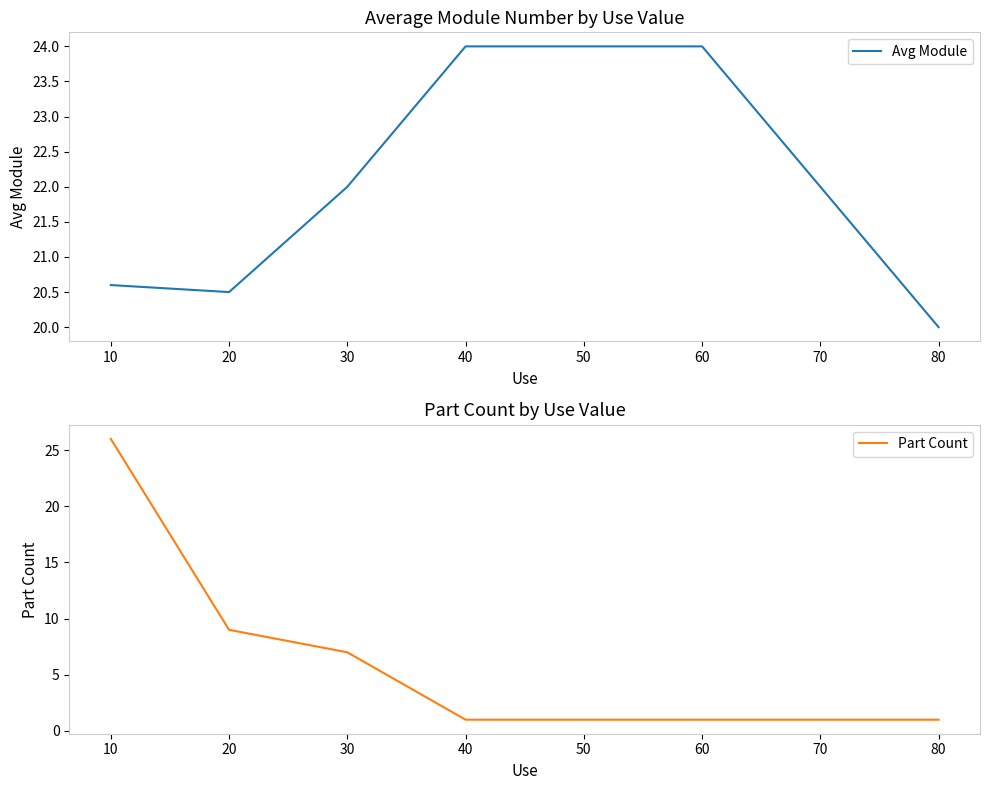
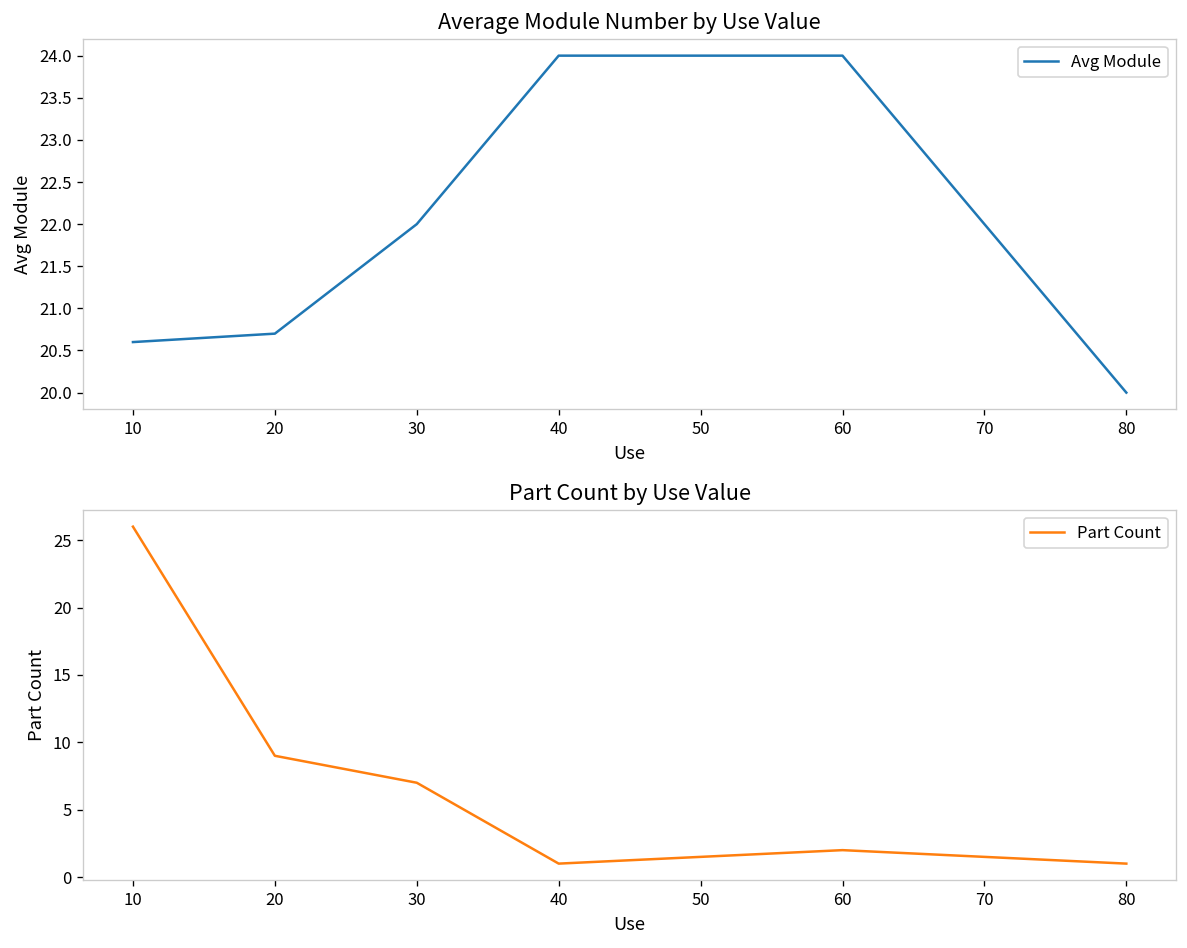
Average Module Number by Use Value, 20: 20.5 -> 20.7
Part Count by Use Value, 60: 1 -> 2
